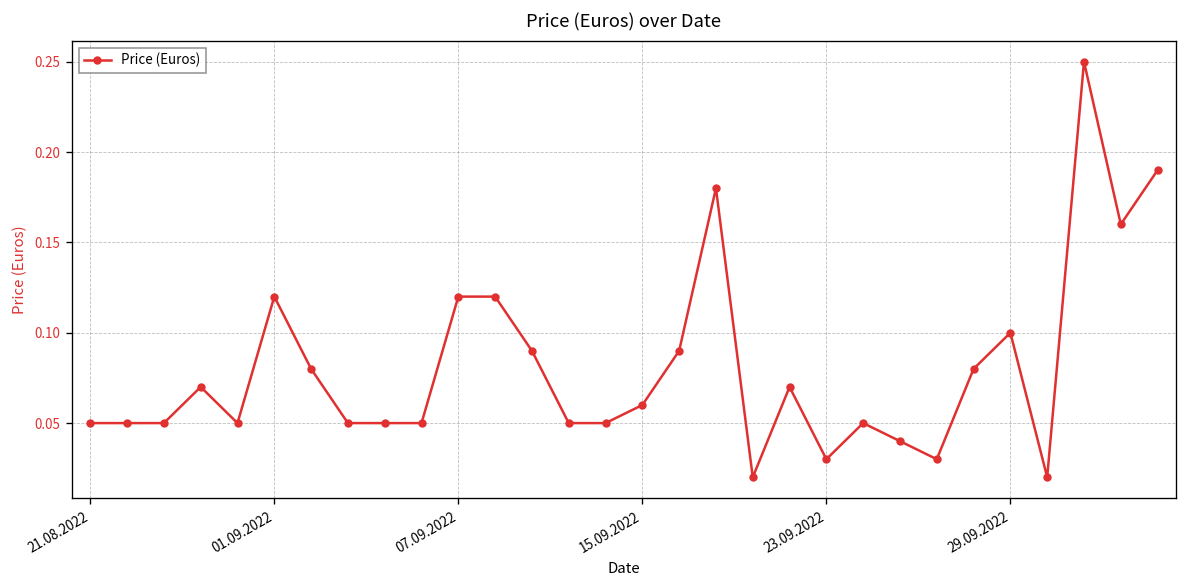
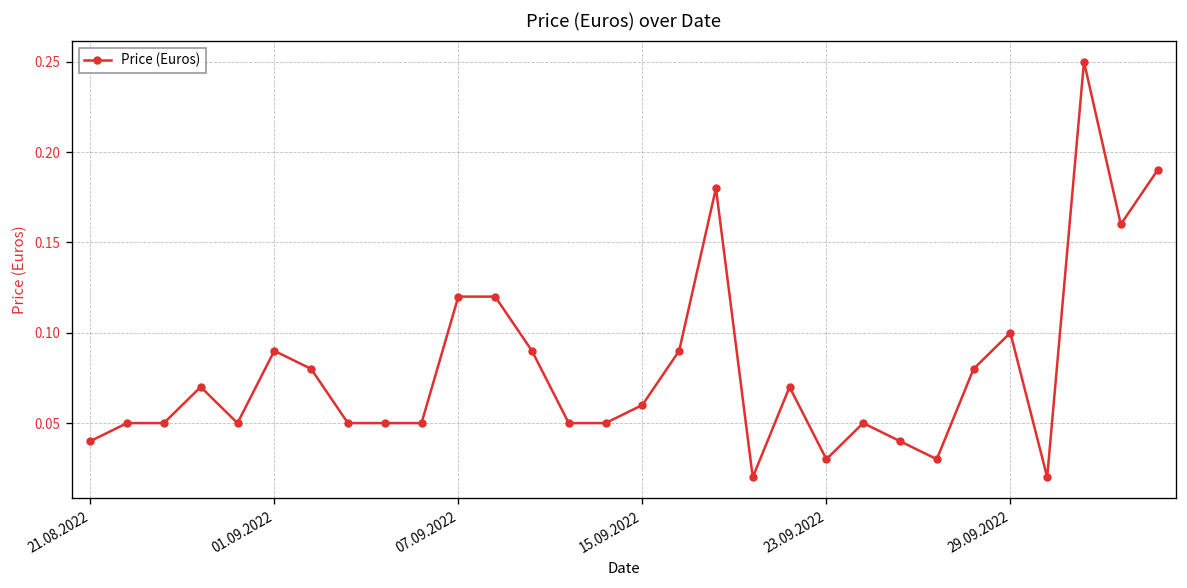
21.08.2022: 0.05 -> 0.04
01.09.2022: 0.12 -> 0.09
